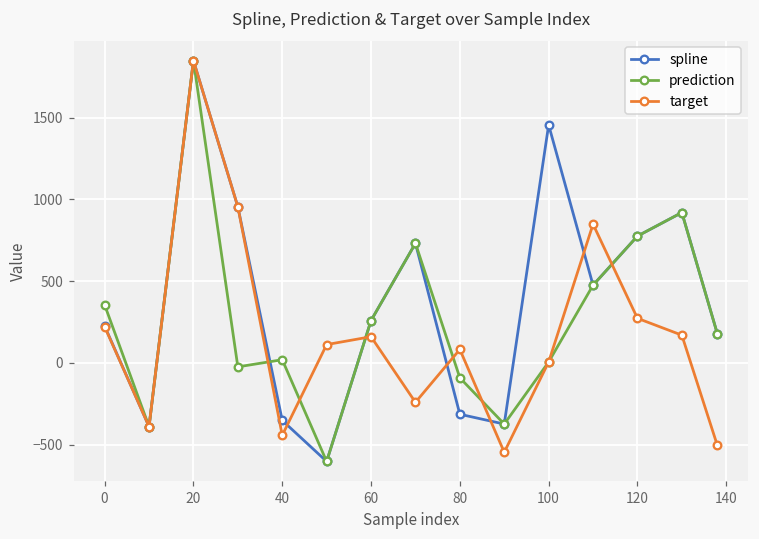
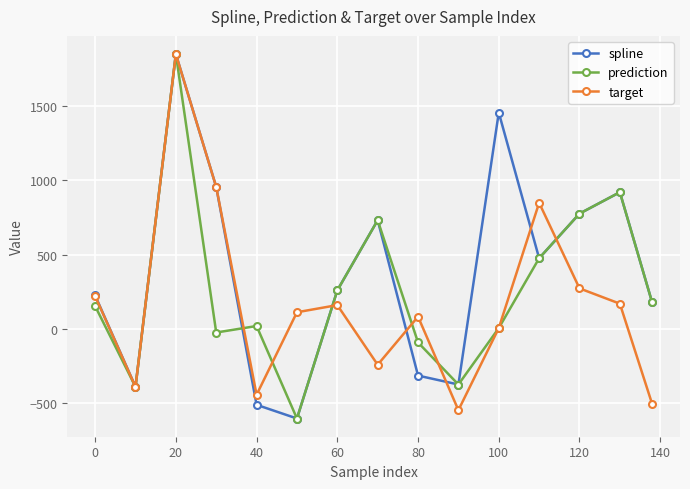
prediction, 0: 360 -> 150
spline, 40: -350 -> -510
